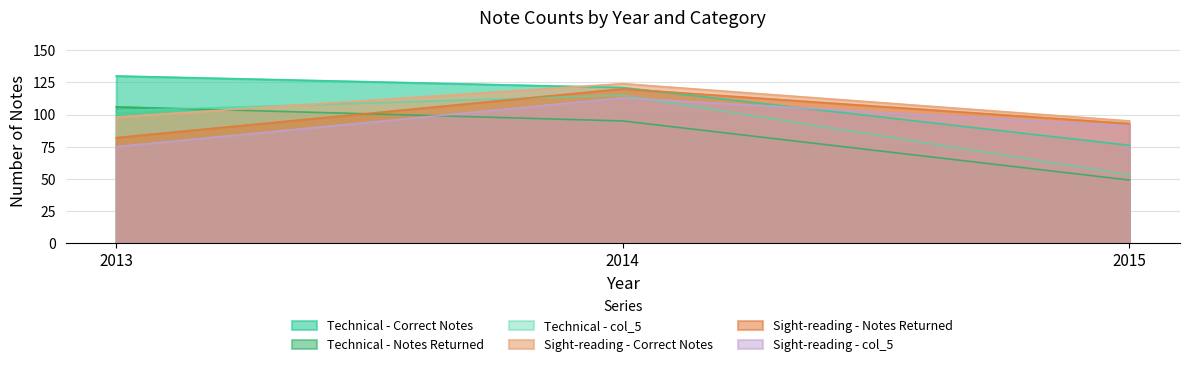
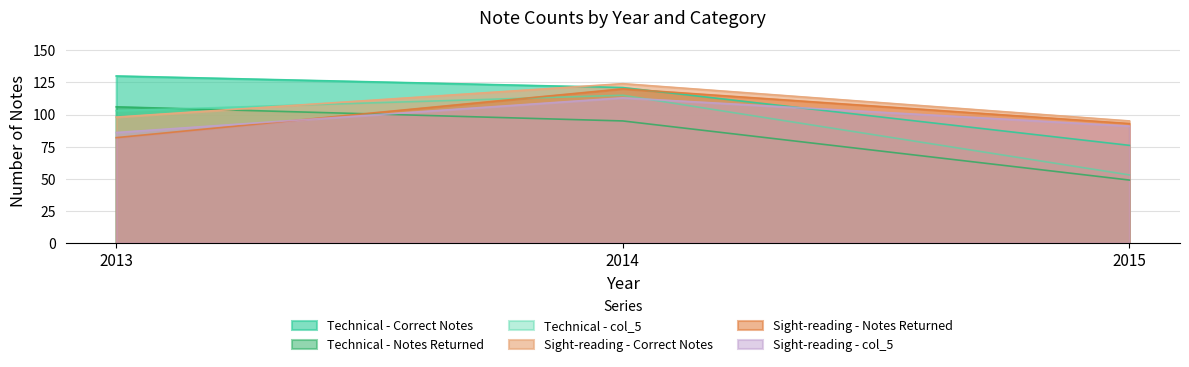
Sight-reading - col_5, 2013: 75 -> 86
